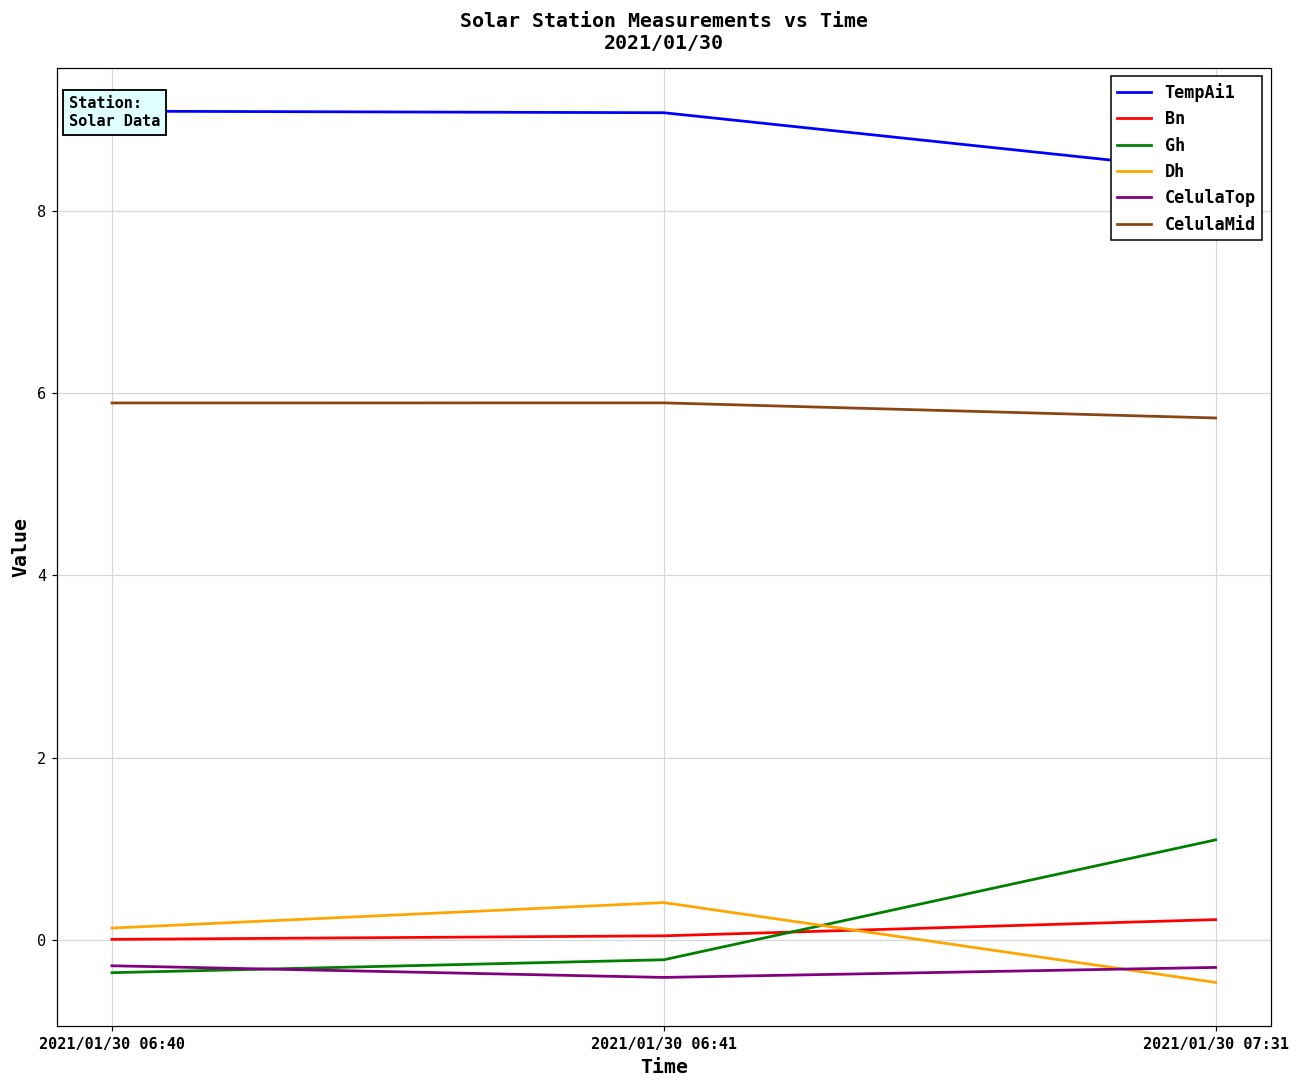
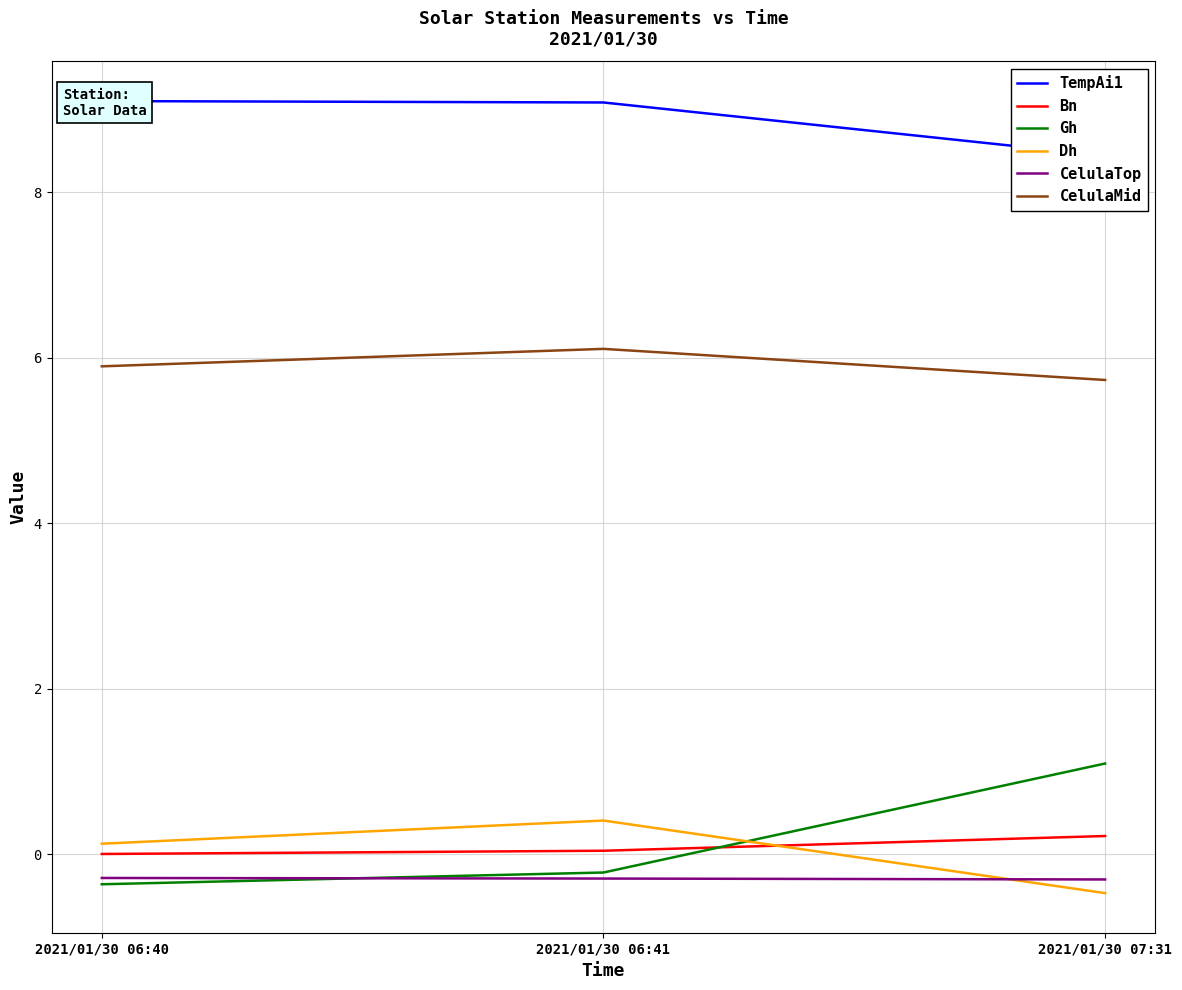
CelulaTop, 2021/01/30 06:41: -0.4 -> -0.3
CelulaMid, 2021/01/30 06:41: 5.9 -> 6.1
